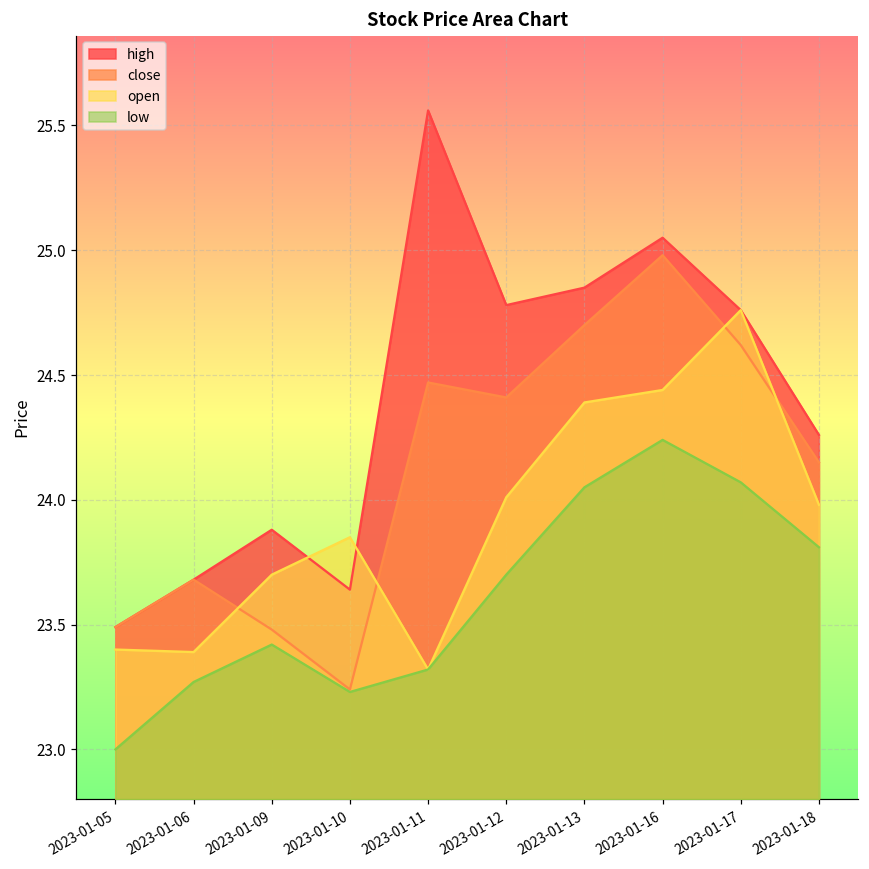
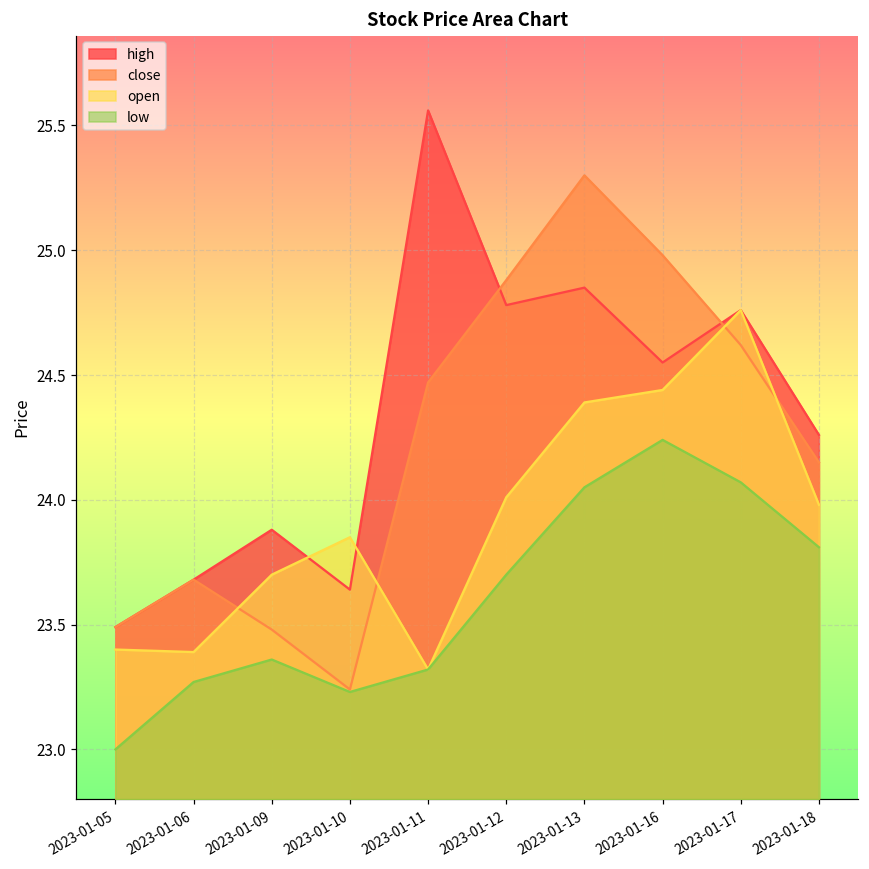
low, 2023-01-09: 23.42 -> 23.36
close, 2023-01-12: 24.41 -> 24.88
close, 2023-01-13: 24.7 -> 25.3
high, 2023-01-16: 25.05 -> 24.55
